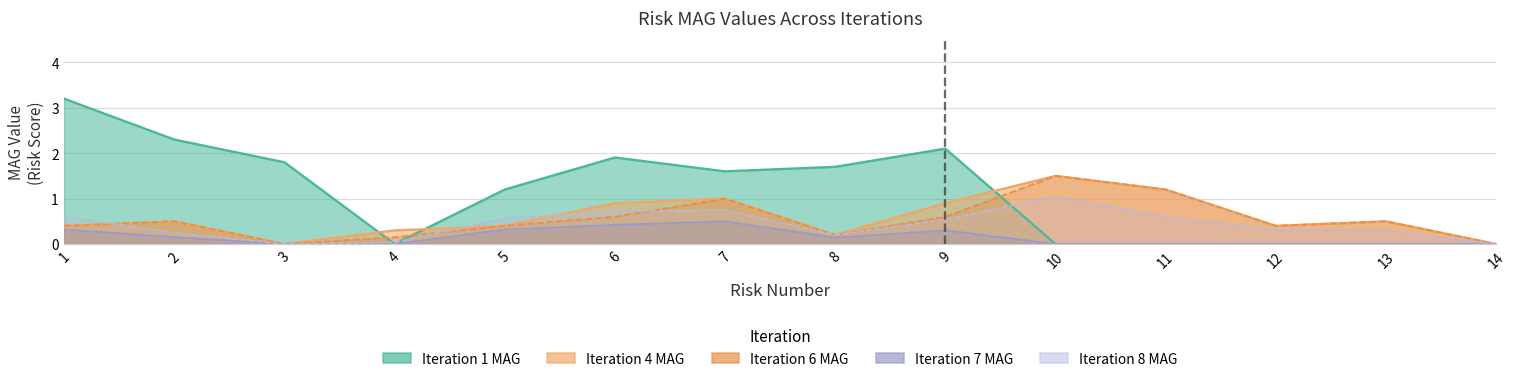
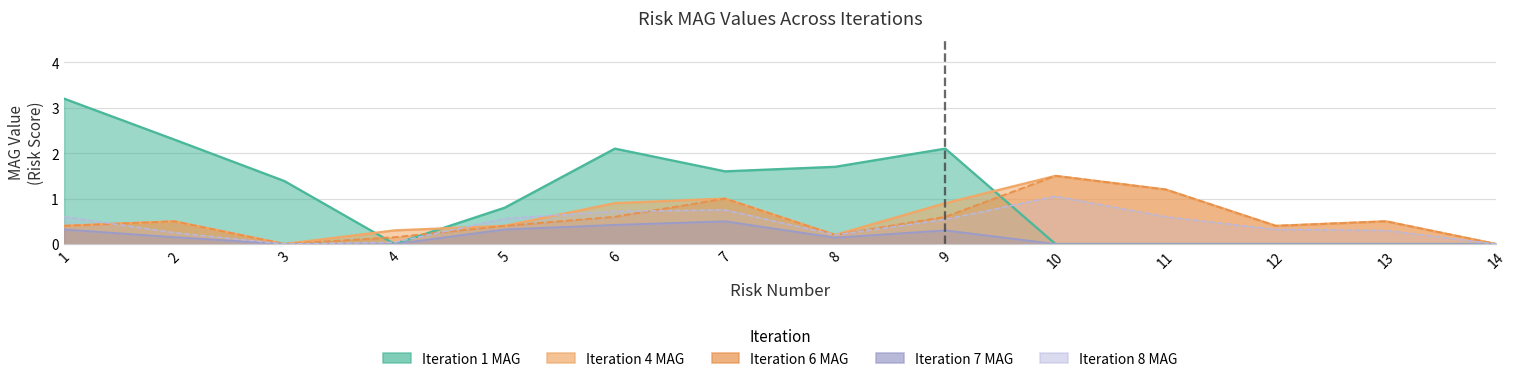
Iteration 1 MAG, 3: 1.8 -> 1.4
Iteration 1 MAG, 5: 1.2 -> 0.8
Iteration 1 MAG, 6: 1.9 -> 2.1
